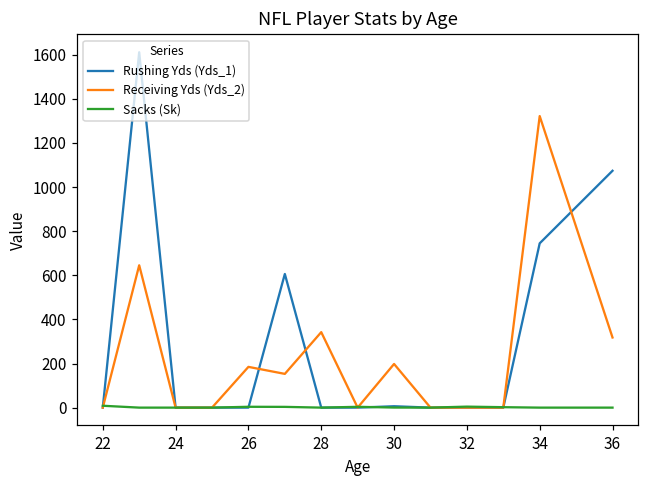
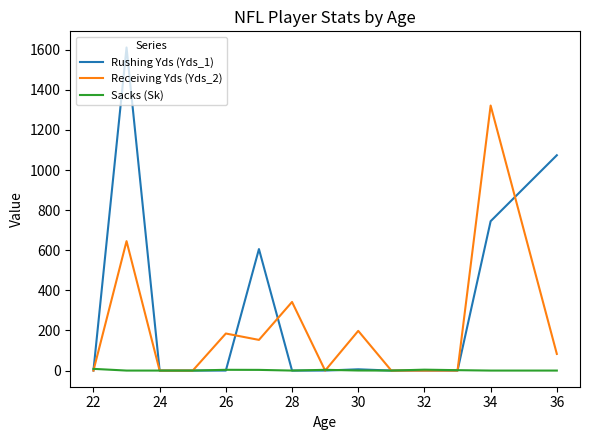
Receiving Yds (Yds_2), 36: 320 -> 80
